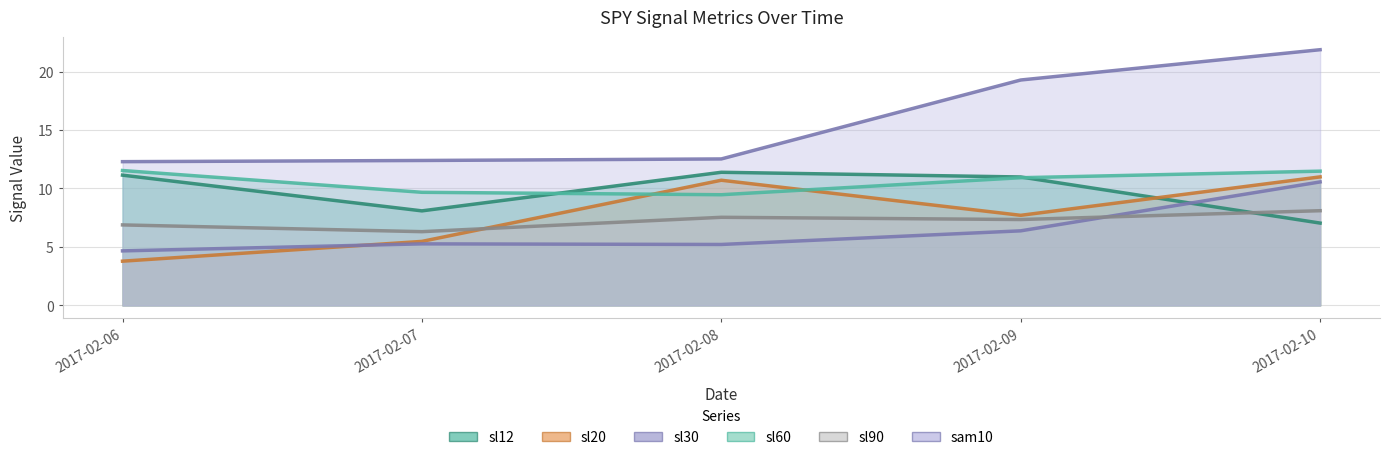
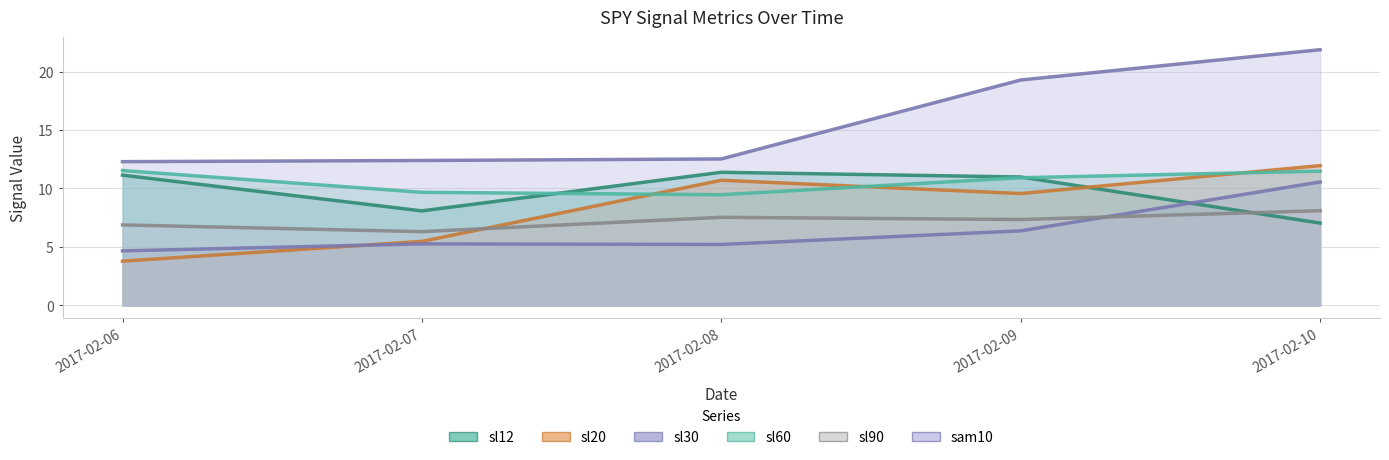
sl20, 2017-02-09: 7.7 -> 9.6
sl20, 2017-02-10: 11.0 -> 12.0
